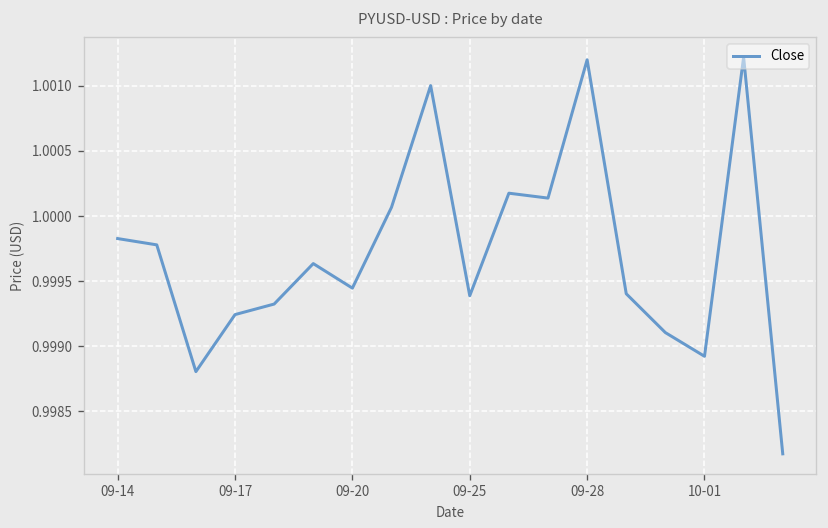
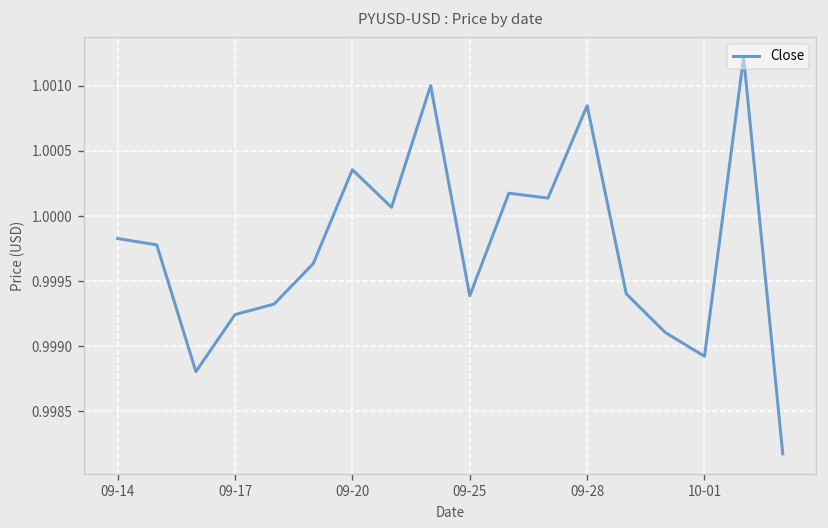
09-20: 0.99945 -> 1.00036
09-28: 1.00120 -> 1.00085
